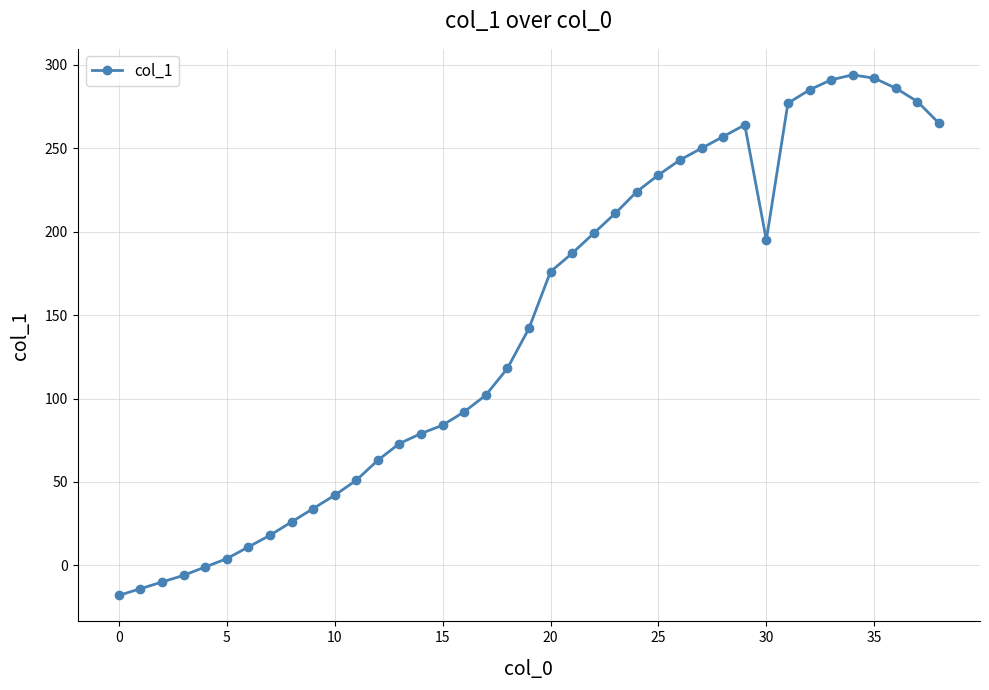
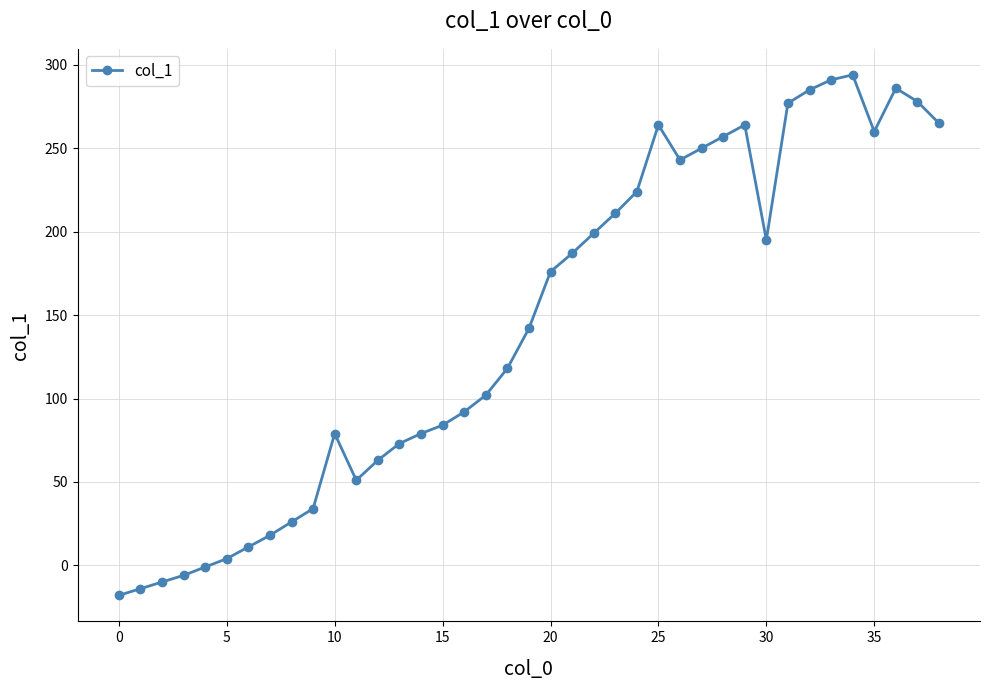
10: 42 -> 79
25: 234 -> 264
35: 292 -> 260
